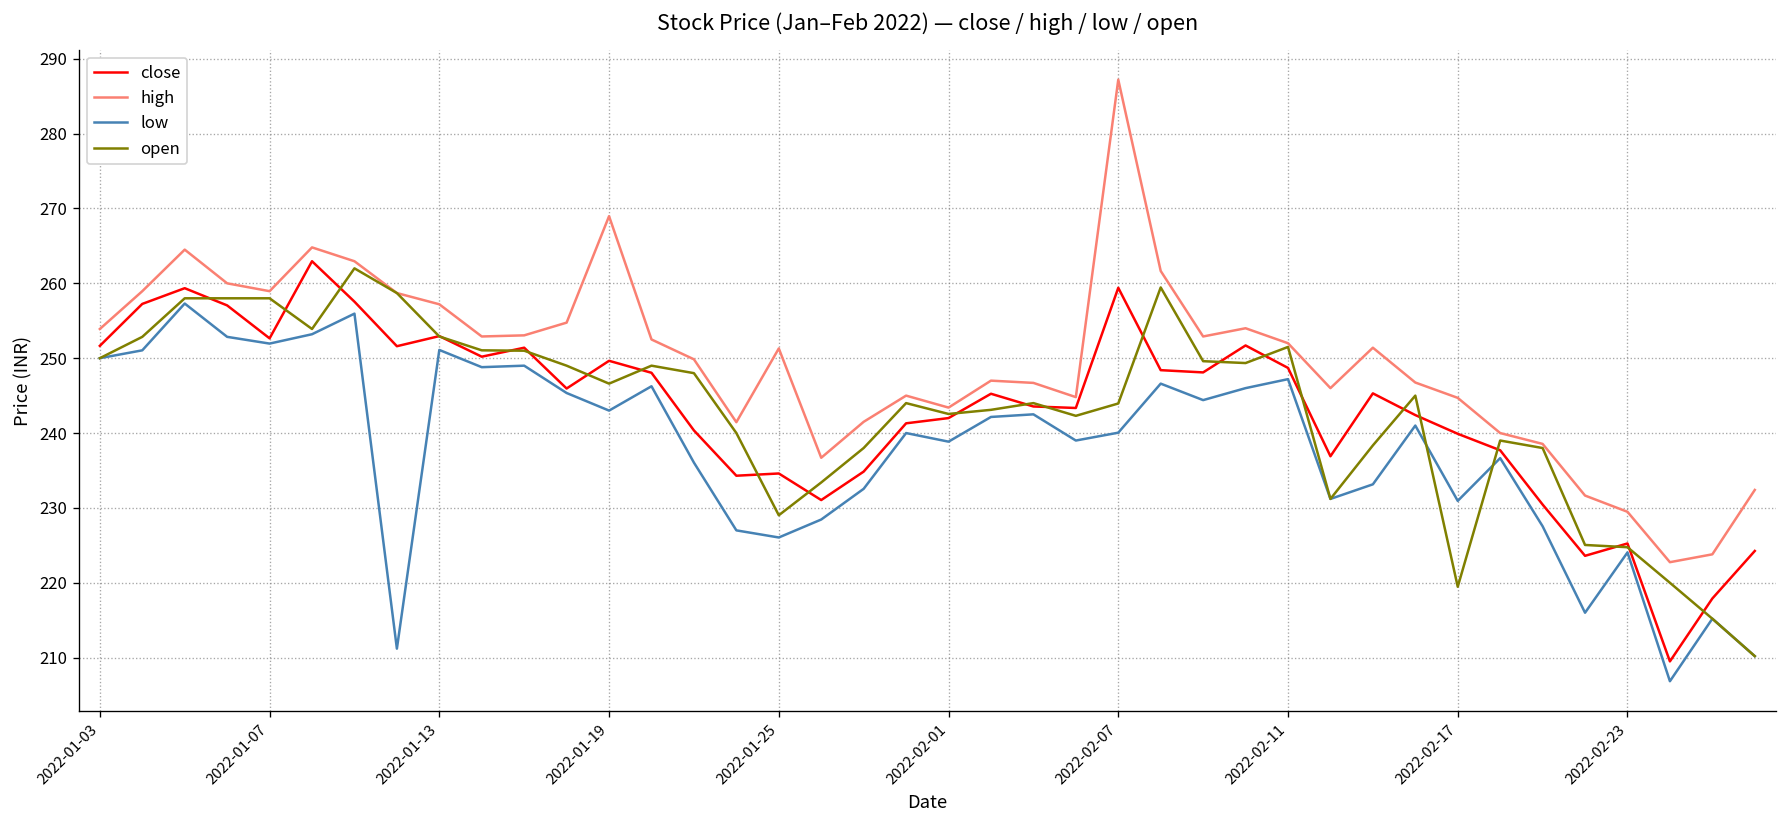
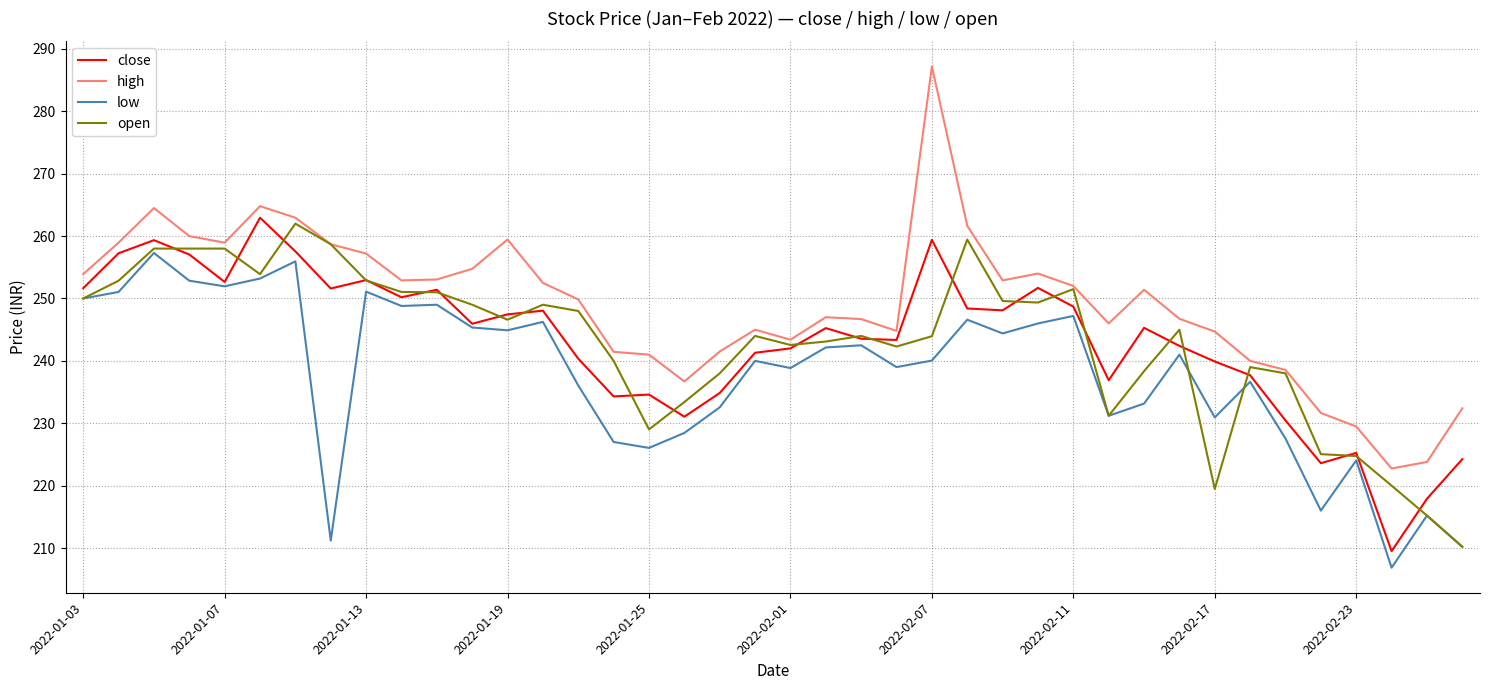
close, 2022-01-19: 250 -> 247
high, 2022-01-19: 269 -> 259
low, 2022-01-19: 243 -> 245
high, 2022-01-25: 251 -> 241
